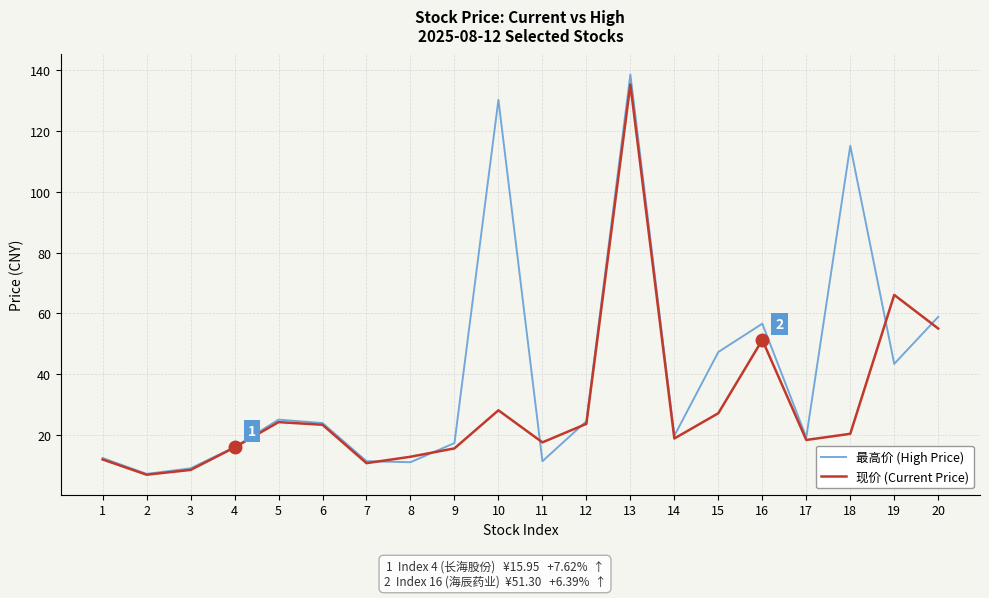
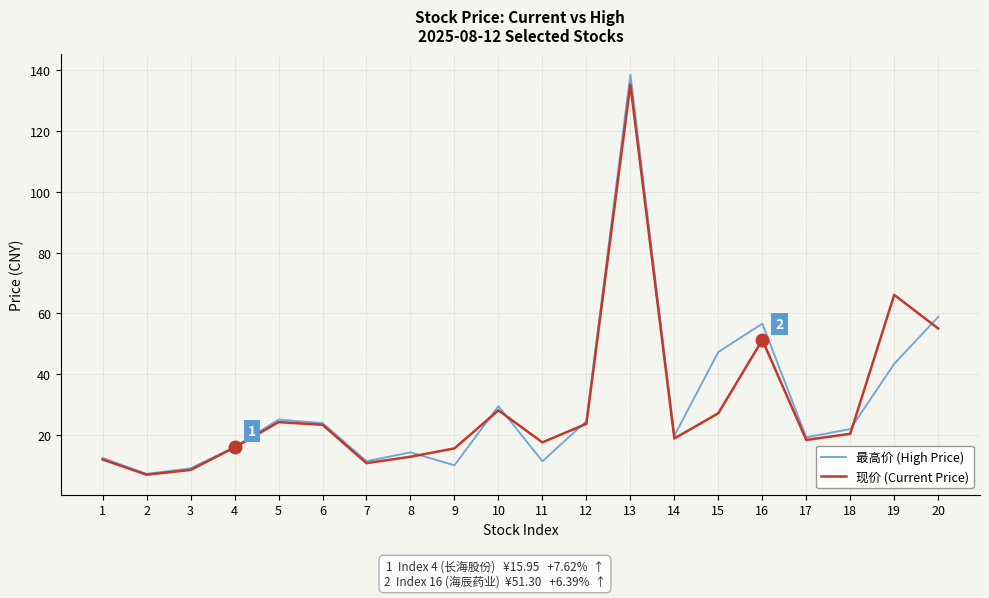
最高价 (High Price), 8: 11 -> 14
最高价 (High Price), 9: 17 -> 10
最高价 (High Price), 10: 130 -> 30
最高价 (High Price), 18: 115 -> 22
